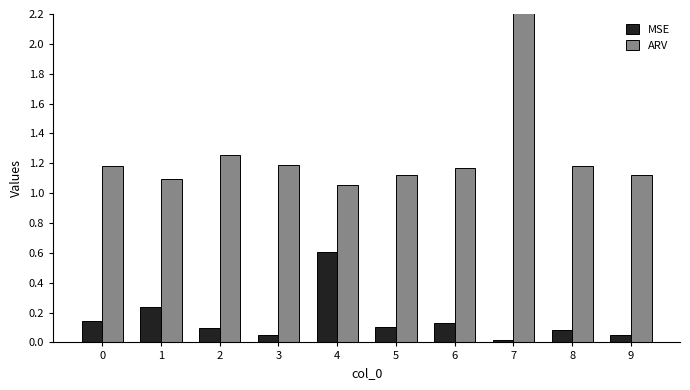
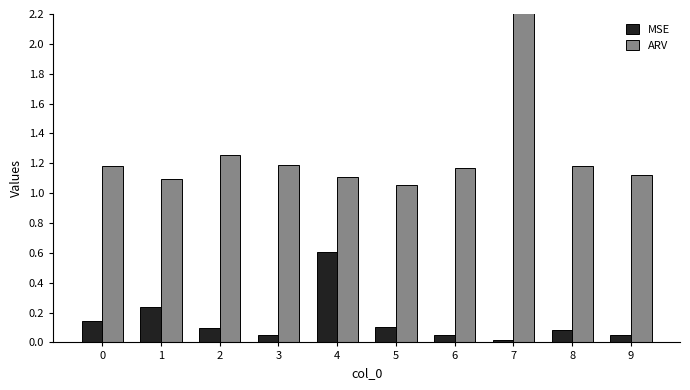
ARV, 4: 1.05 -> 1.11
ARV, 5: 1.12 -> 1.06
MSE, 6: 0.13 -> 0.05
